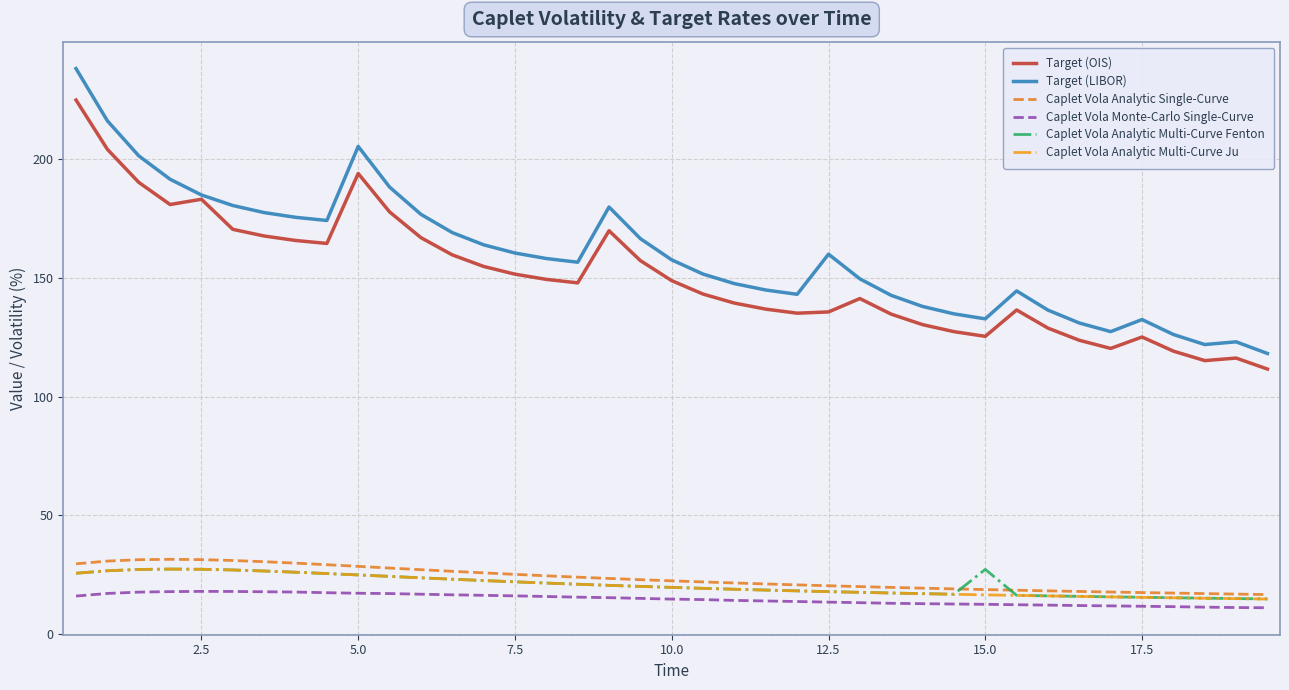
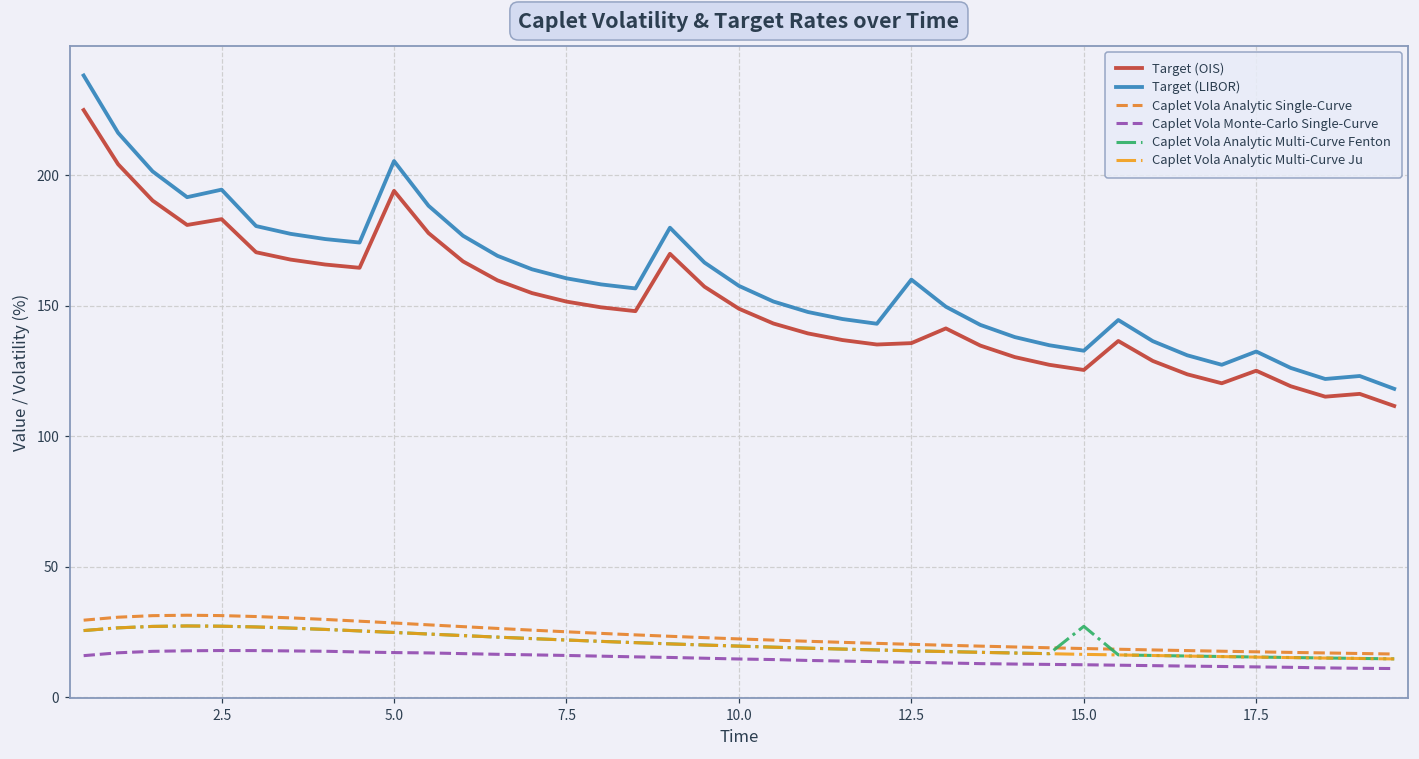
Target (LIBOR), 2.5: 185 -> 194
